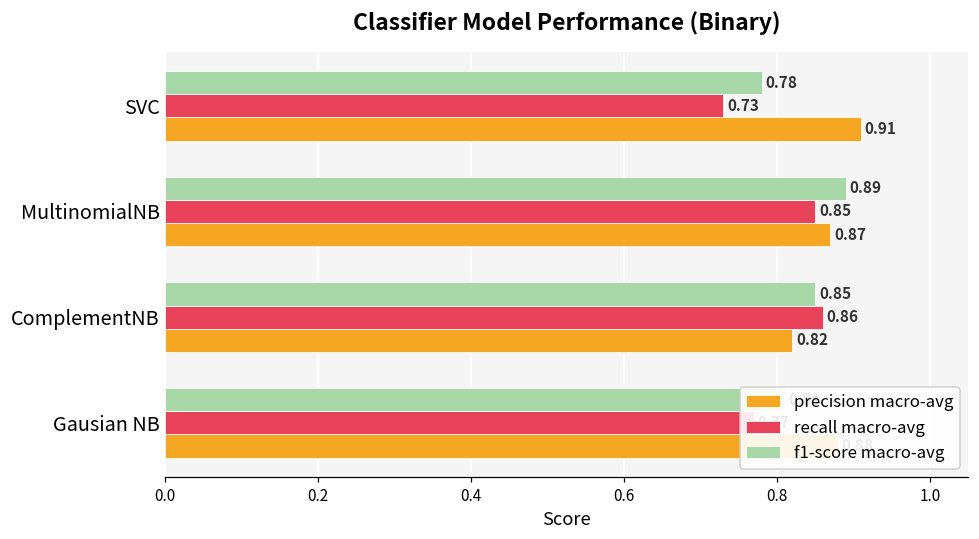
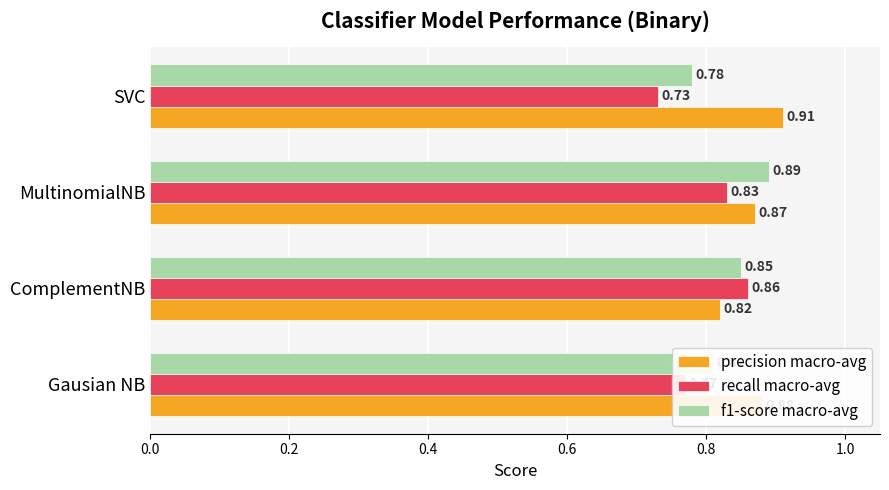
recall macro-avg, MultinomialNB: 0.85 -> 0.83
